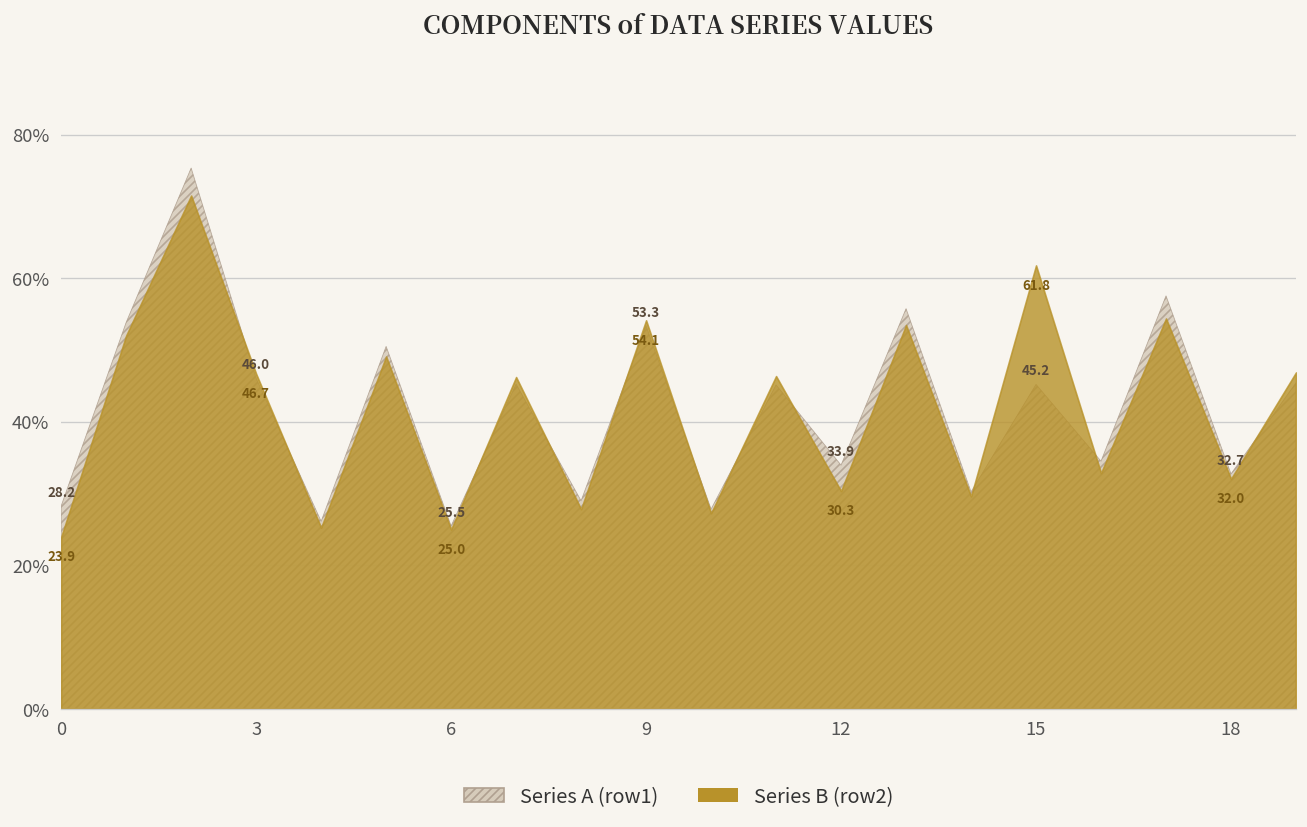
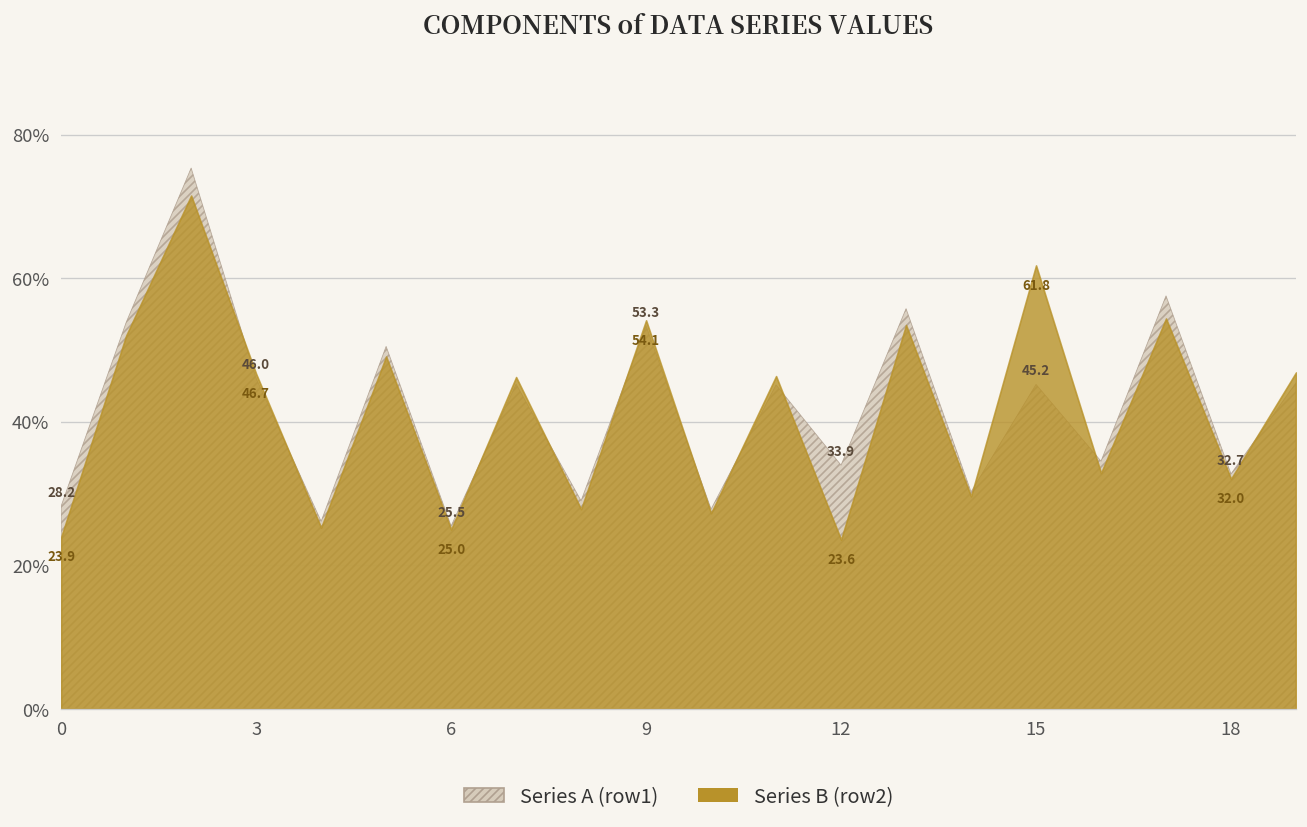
Series B (row2), 12: 30.3 -> 23.6
